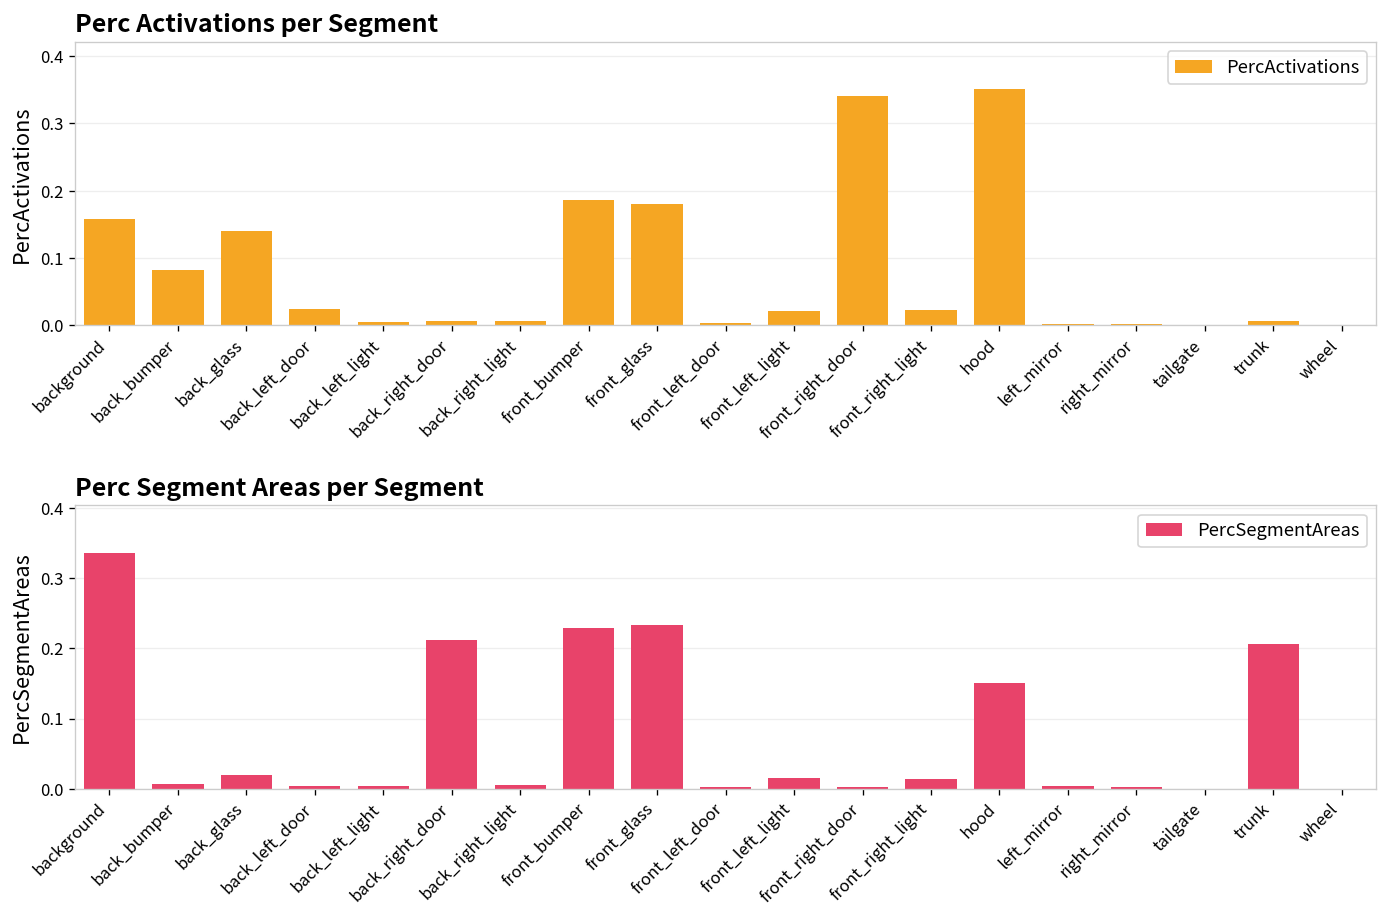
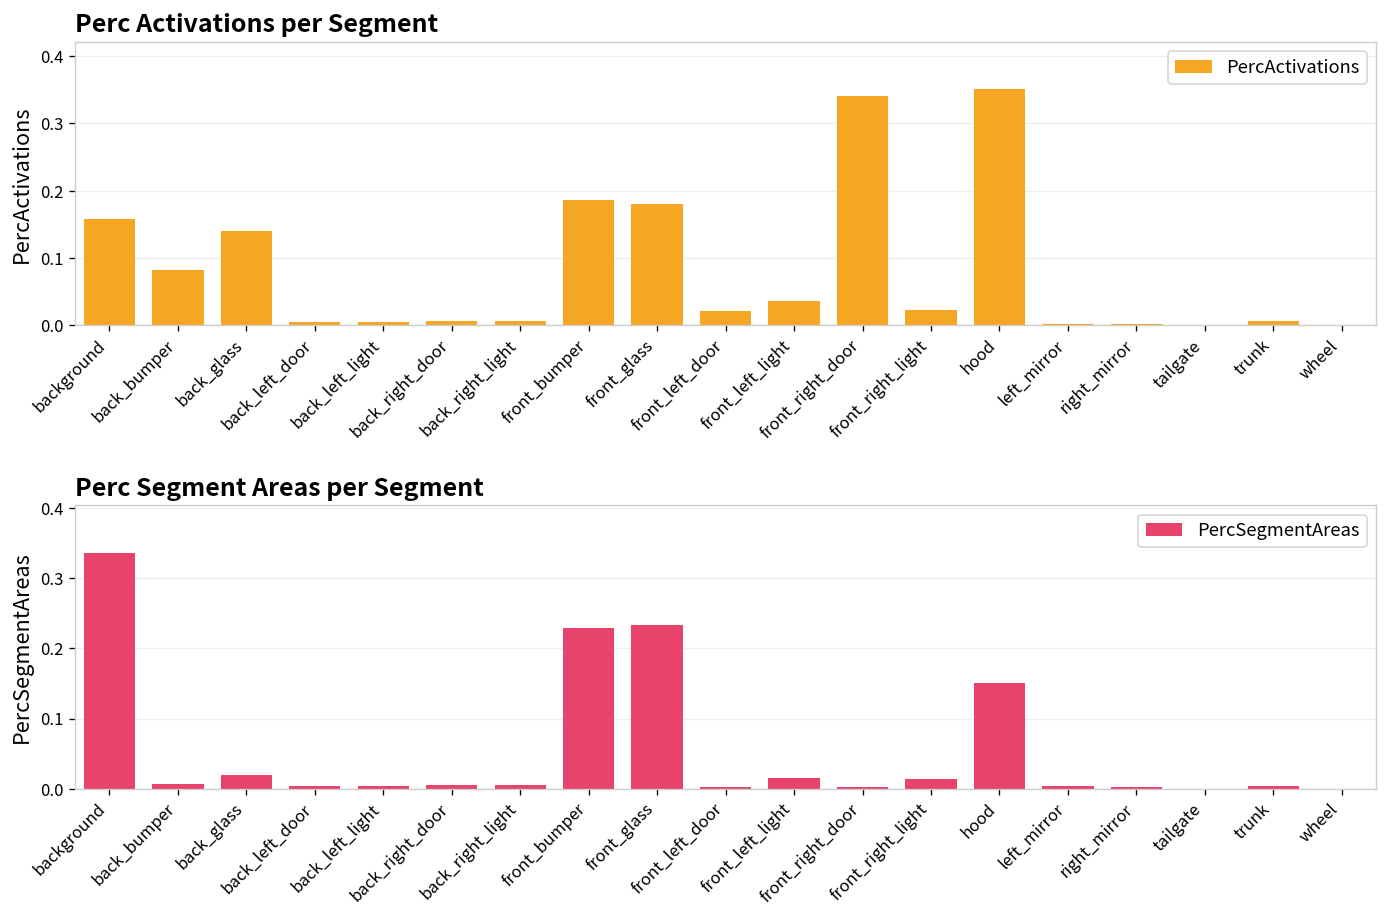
Perc Activations per Segment, back_left_door: 0.02 -> 0.01
Perc Activations per Segment, front_left_door: 0.00 -> 0.02
Perc Activations per Segment, front_left_light: 0.02 -> 0.04
Perc Segment Areas per Segment, back_right_door: 0.21 -> 0.01
Perc Segment Areas per Segment, trunk: 0.21 -> 0.00
